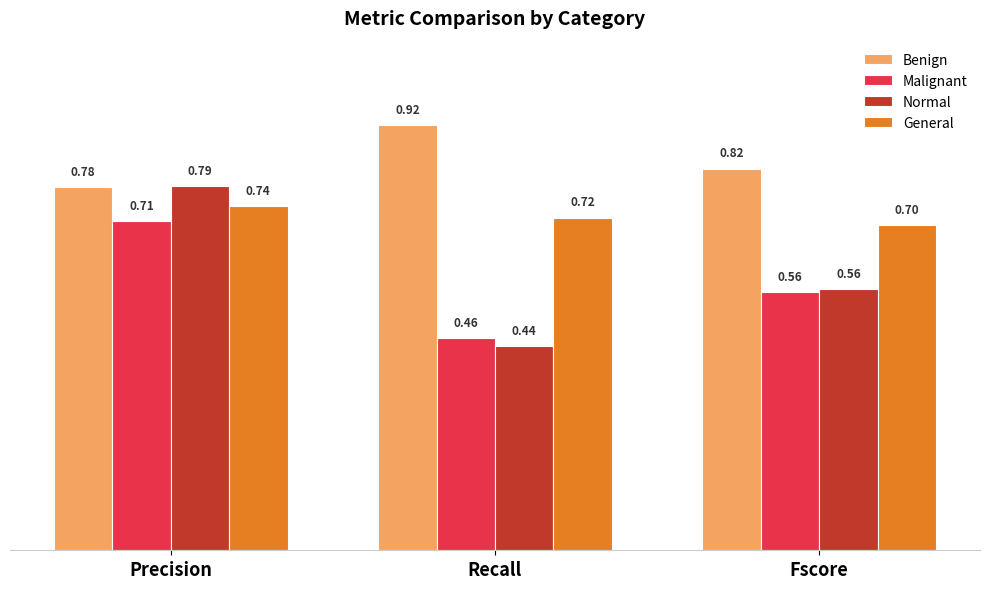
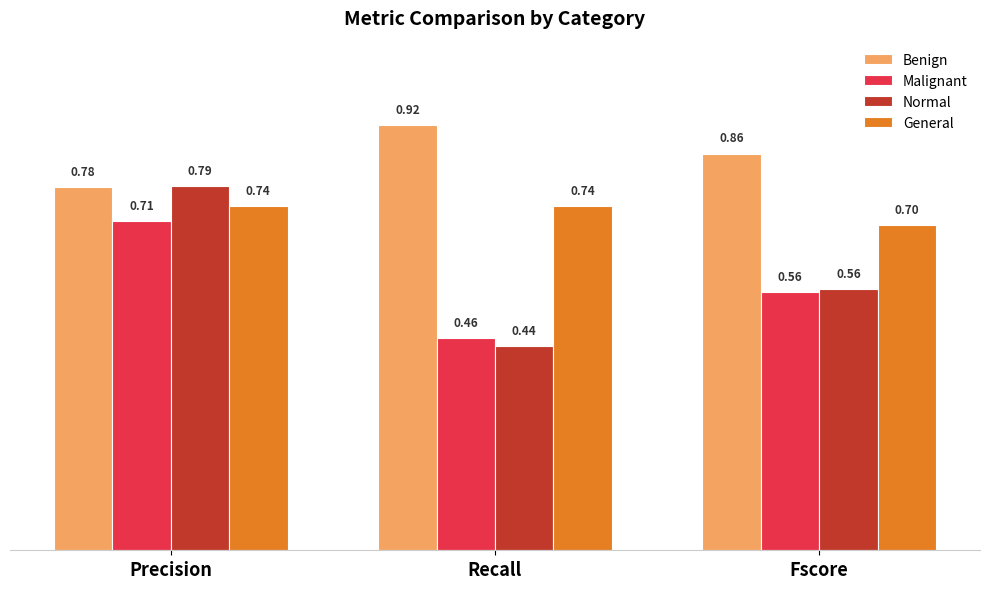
General, Recall: 0.72 -> 0.74
Benign, Fscore: 0.82 -> 0.86
